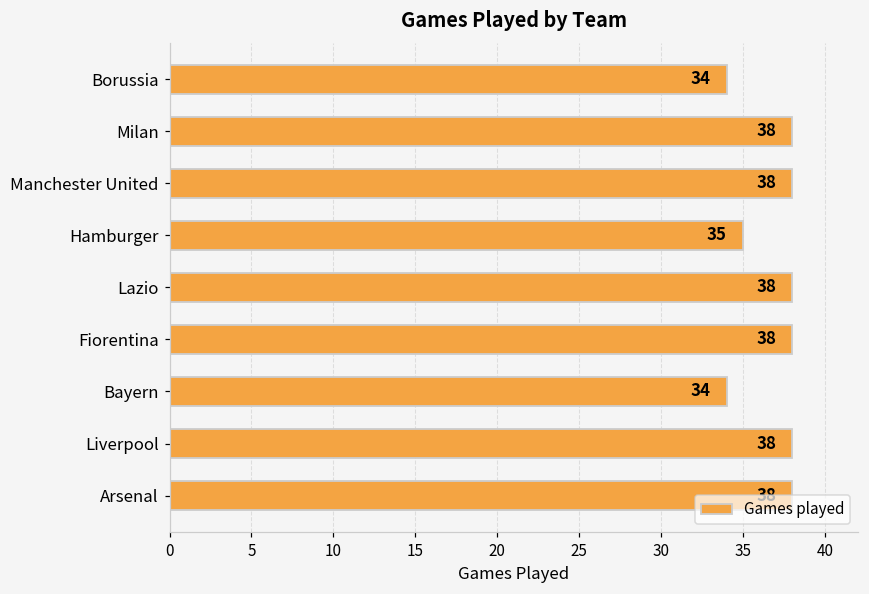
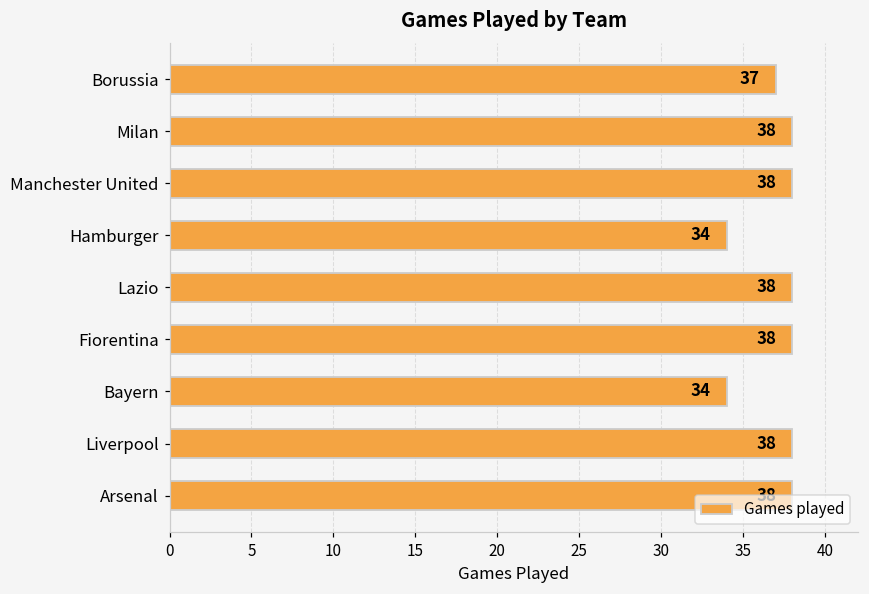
Borussia: 34 -> 37
Hamburger: 35 -> 34
